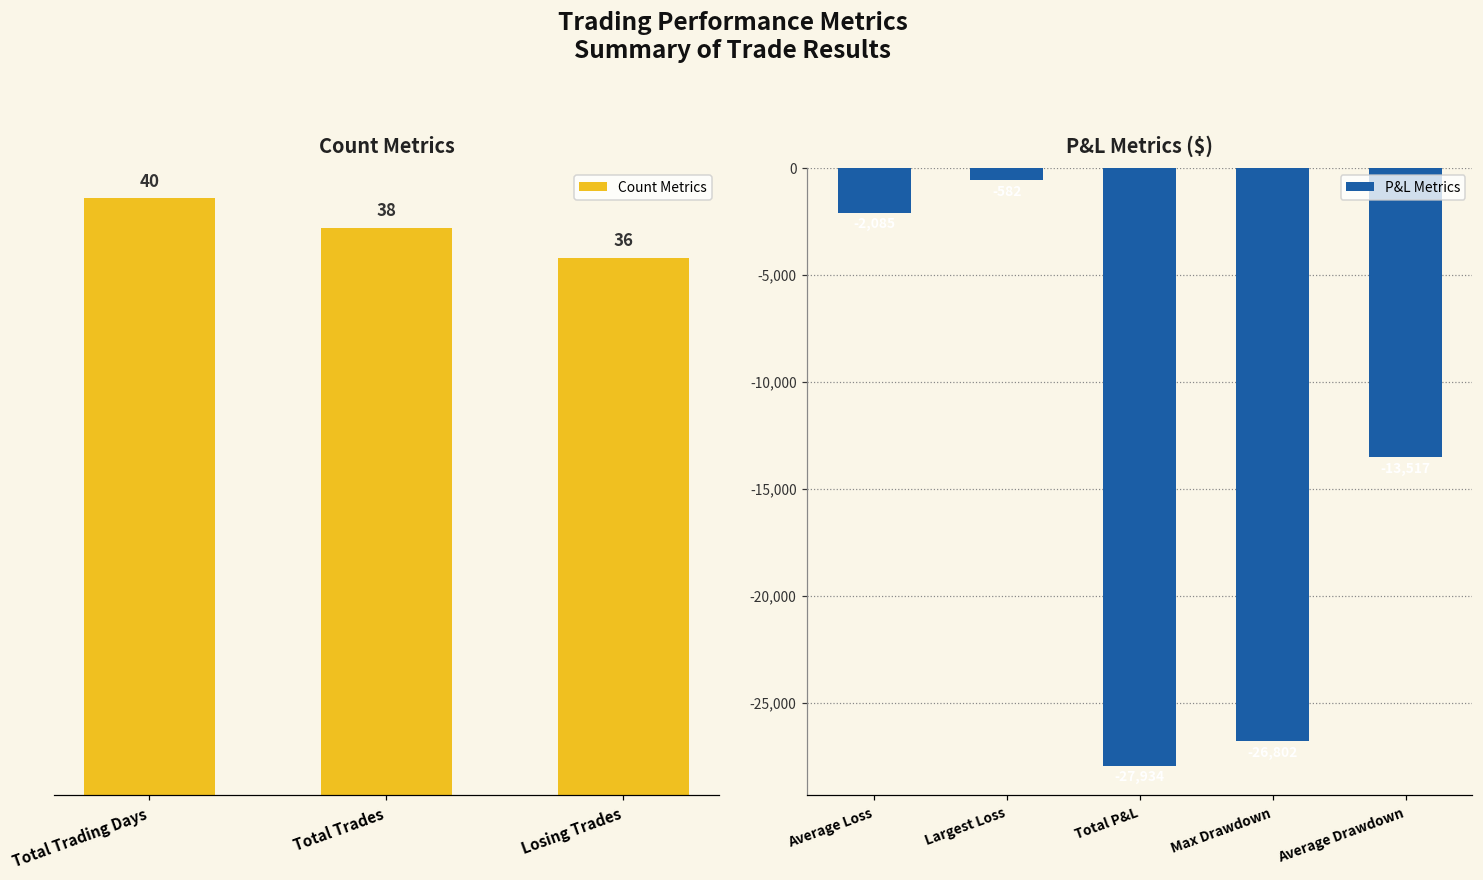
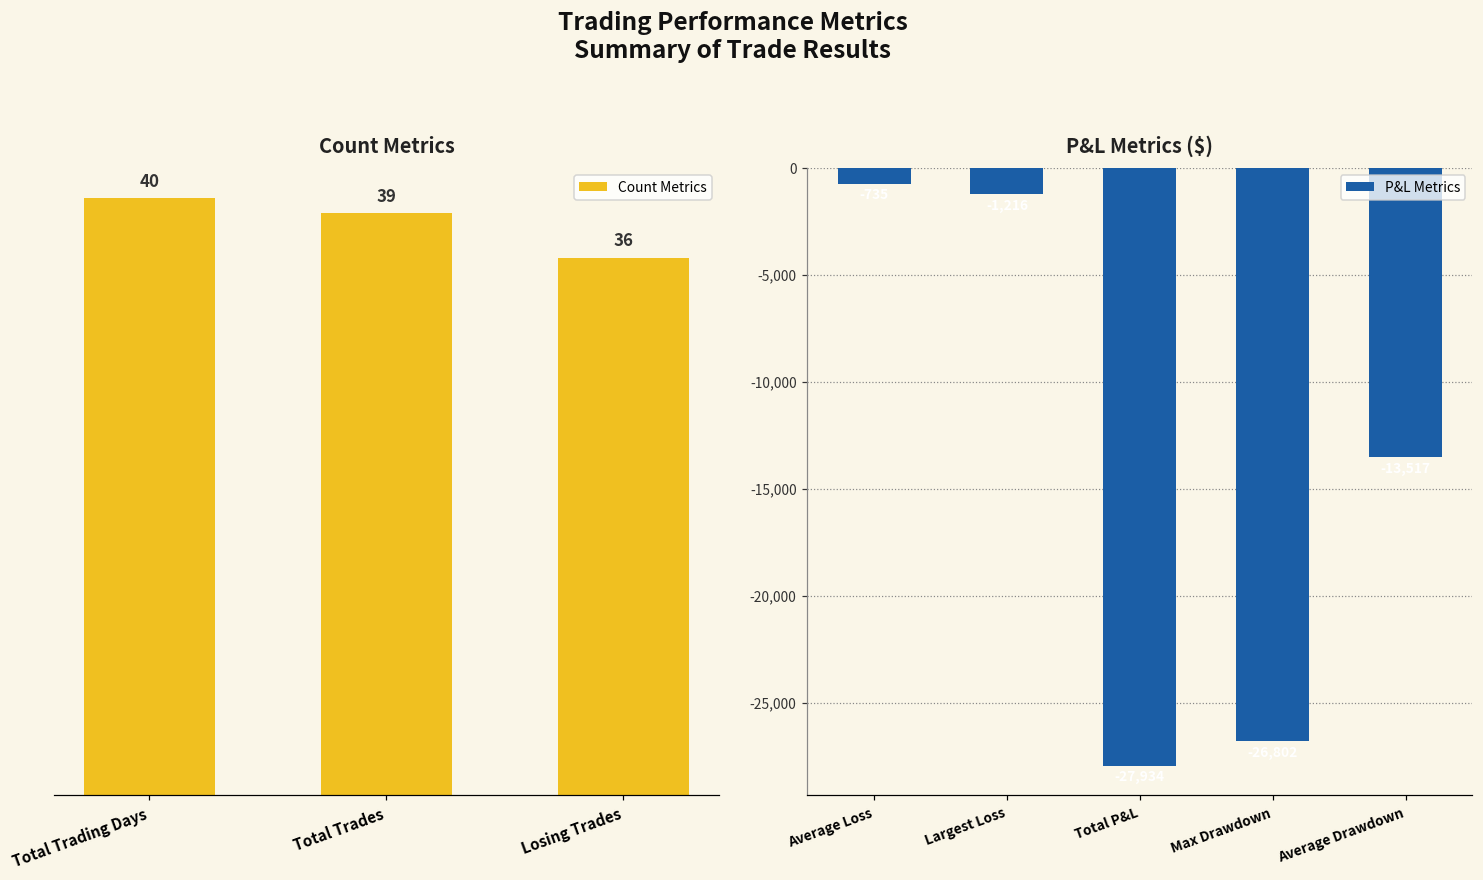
Count Metrics, Total Trades: 38 -> 39
P&L Metrics ($), Average Loss: -2,100 -> -700
P&L Metrics ($), Largest Loss: -600 -> -1,200
